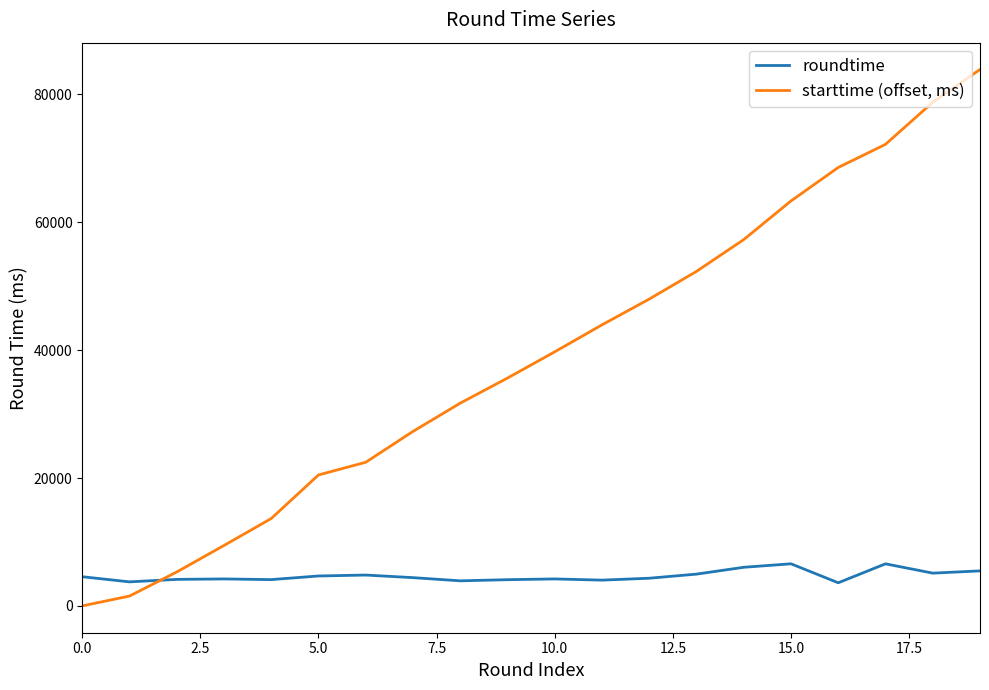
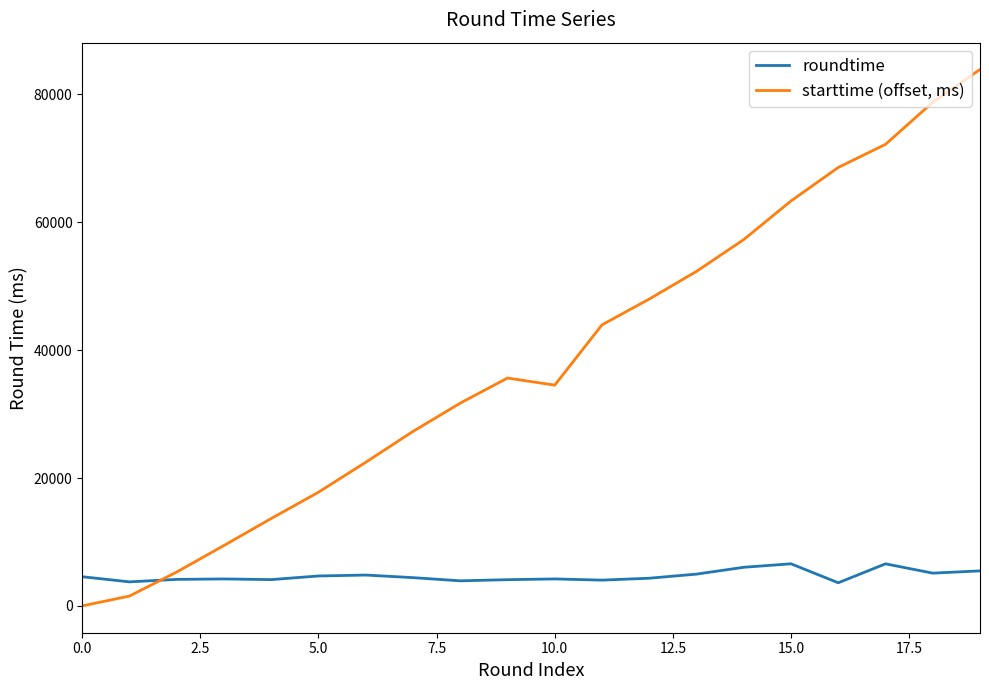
starttime (offset, ms), 5.0: 20000 -> 18000
starttime (offset, ms), 10.0: 40000 -> 35000
